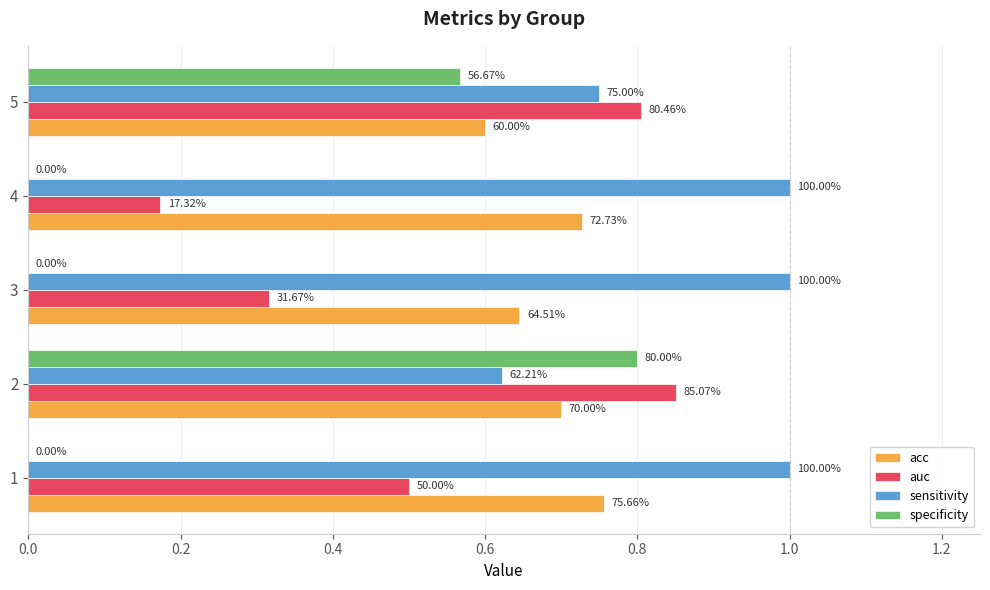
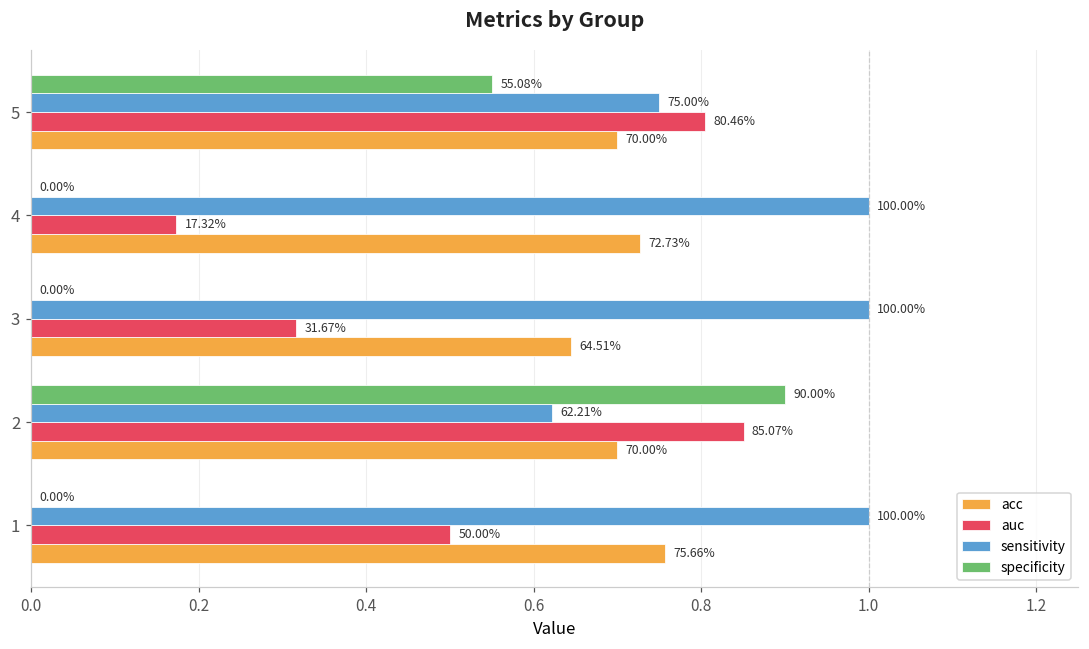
specificity, 5: 56.67% -> 55.08%
acc, 5: 60.00% -> 70.00%
specificity, 2: 80.00% -> 90.00%
